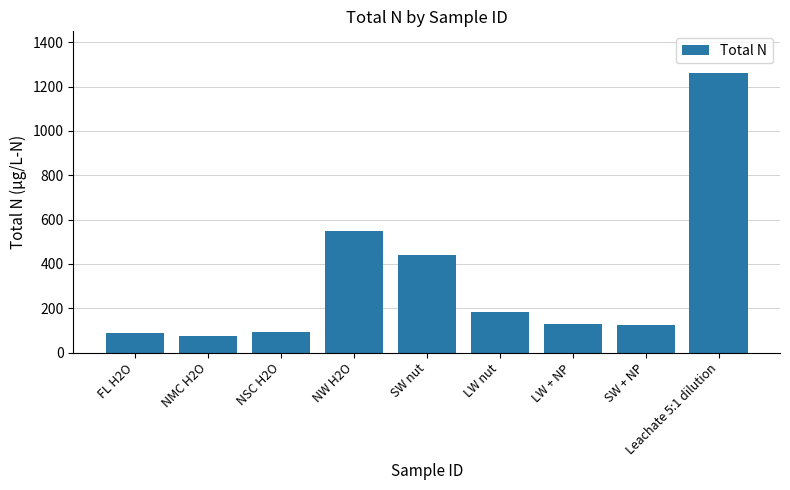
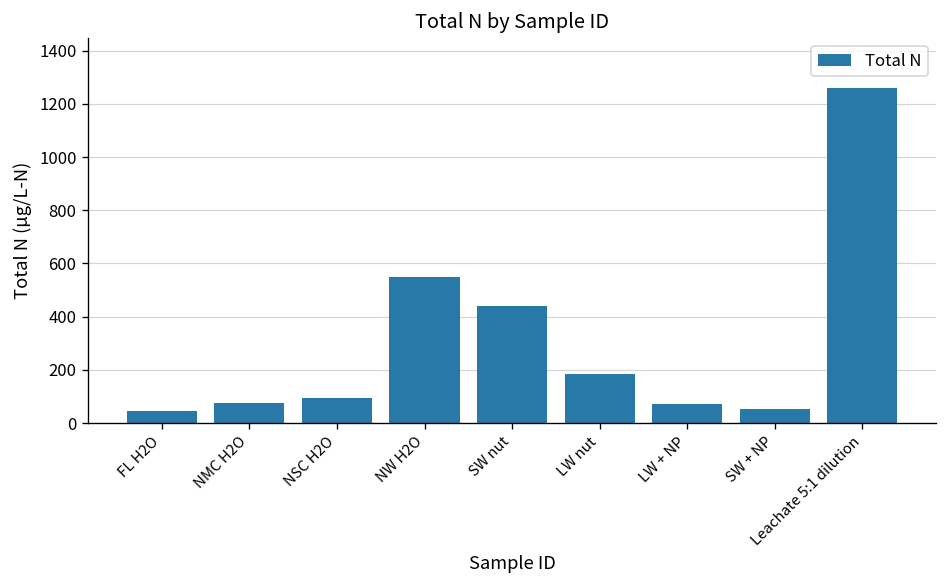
FL H2O: 90 -> 40
LW + NP: 130 -> 70
SW + NP: 120 -> 50
